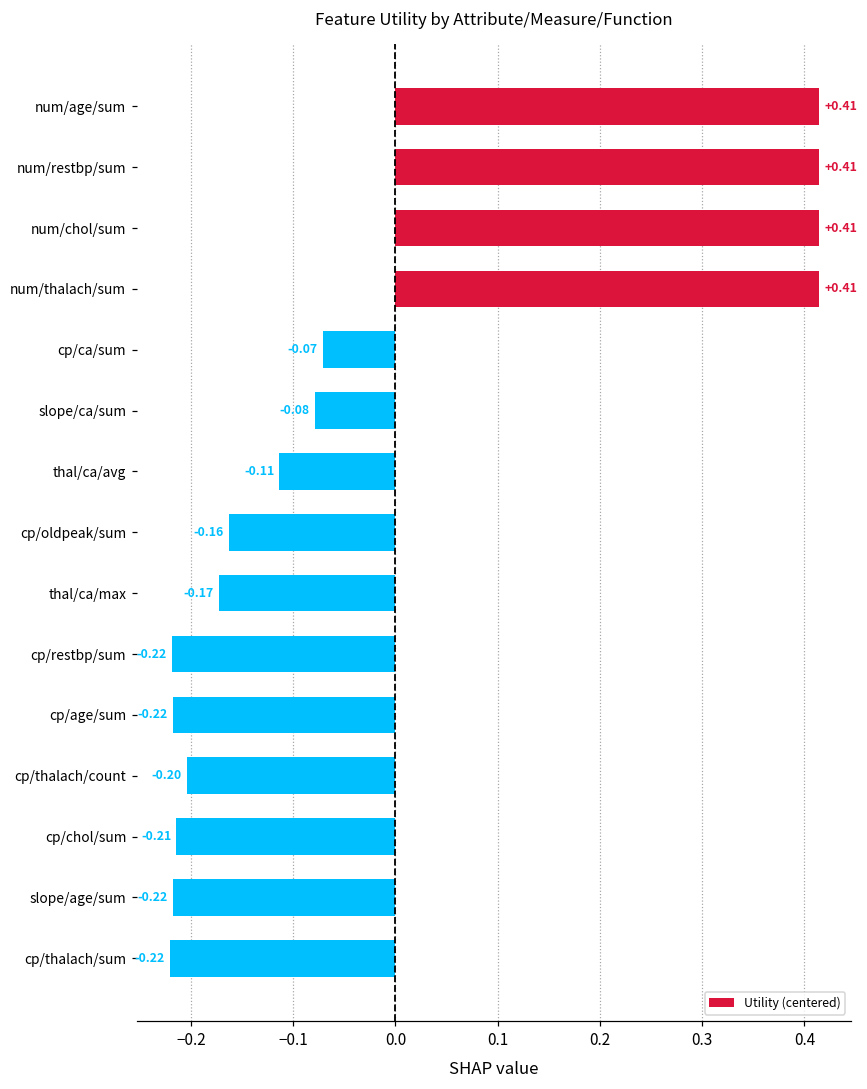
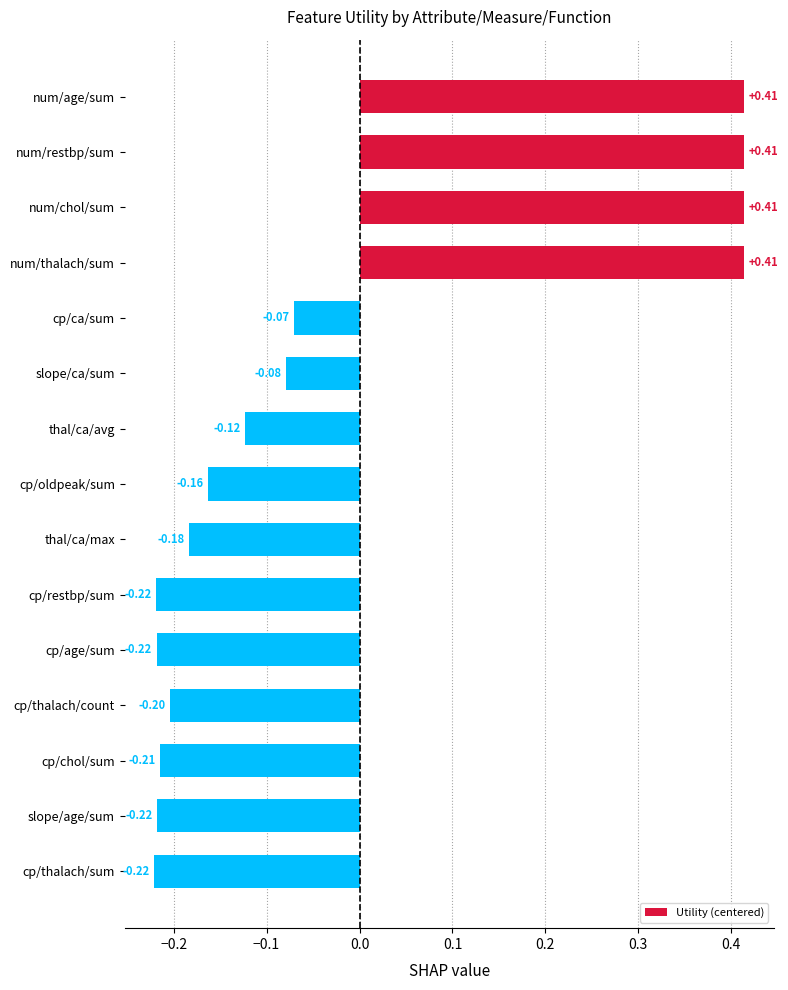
thal/ca/avg: -0.11 -> -0.12
thal/ca/max: -0.17 -> -0.18
